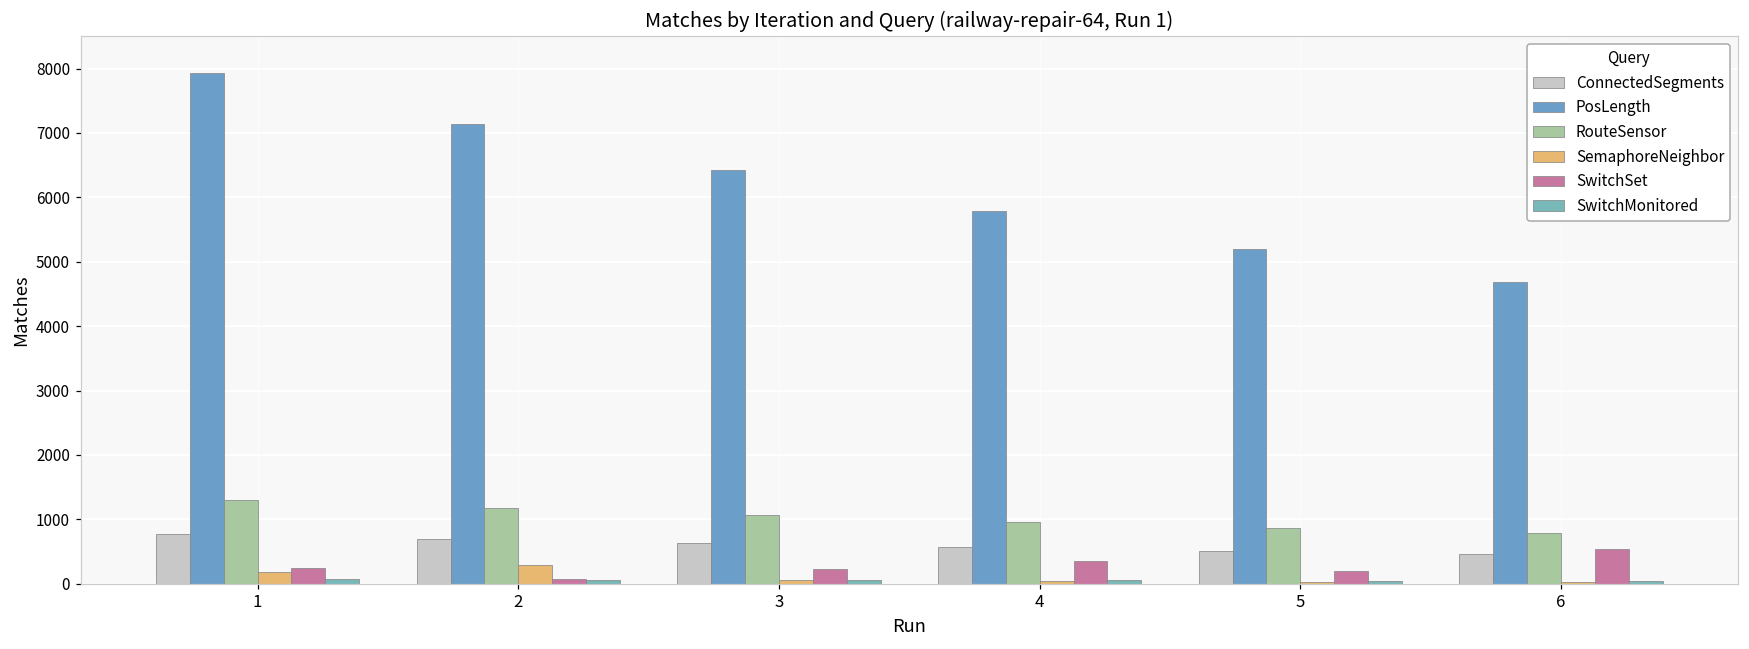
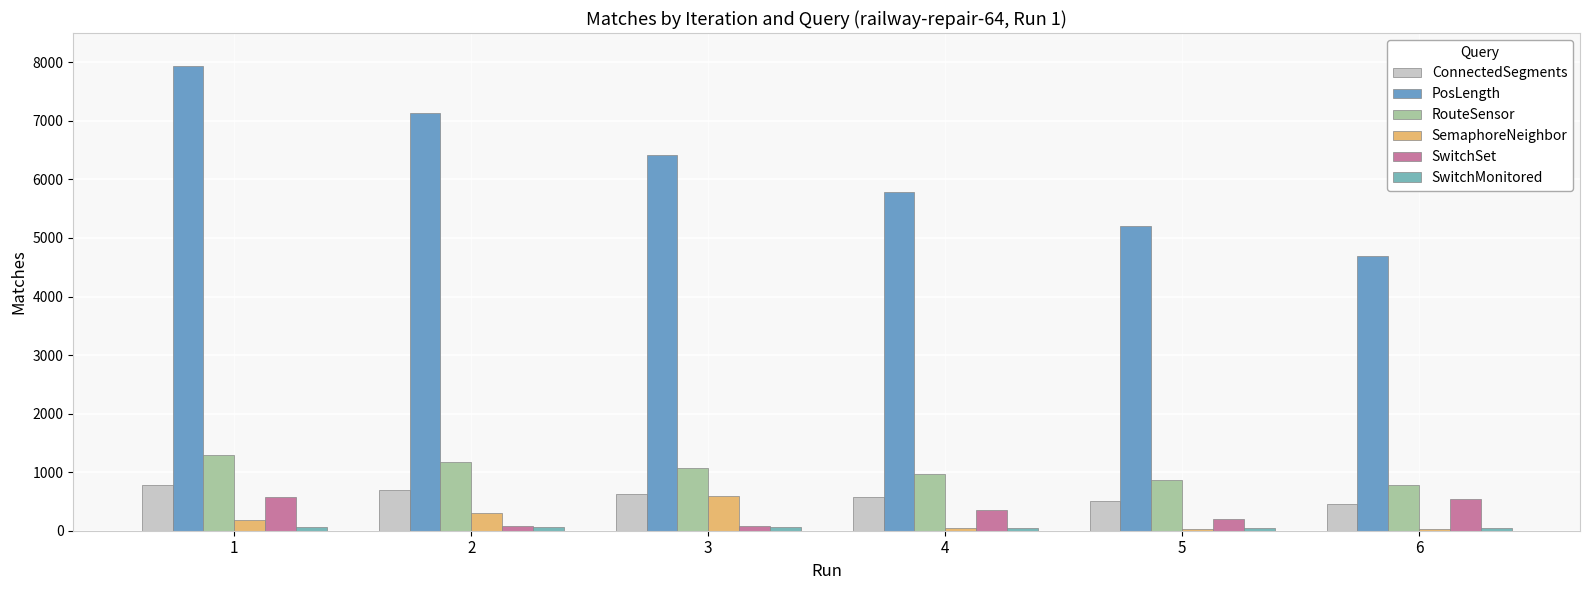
SwitchSet, 1: 300 -> 600
SemaphoreNeighbor, 3: 100 -> 600
SwitchSet, 3: 200 -> 100
